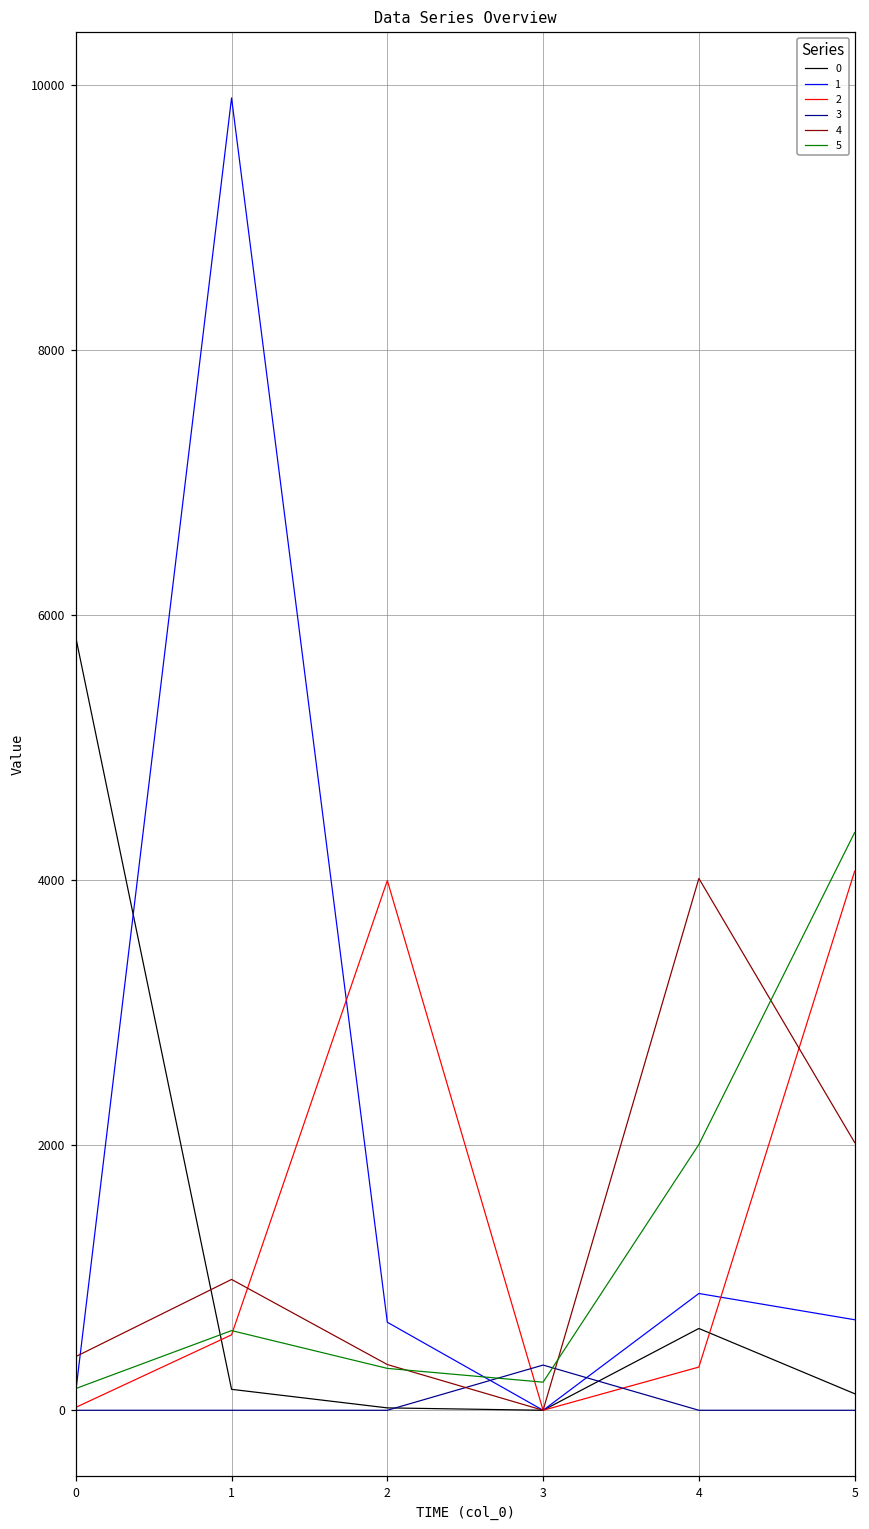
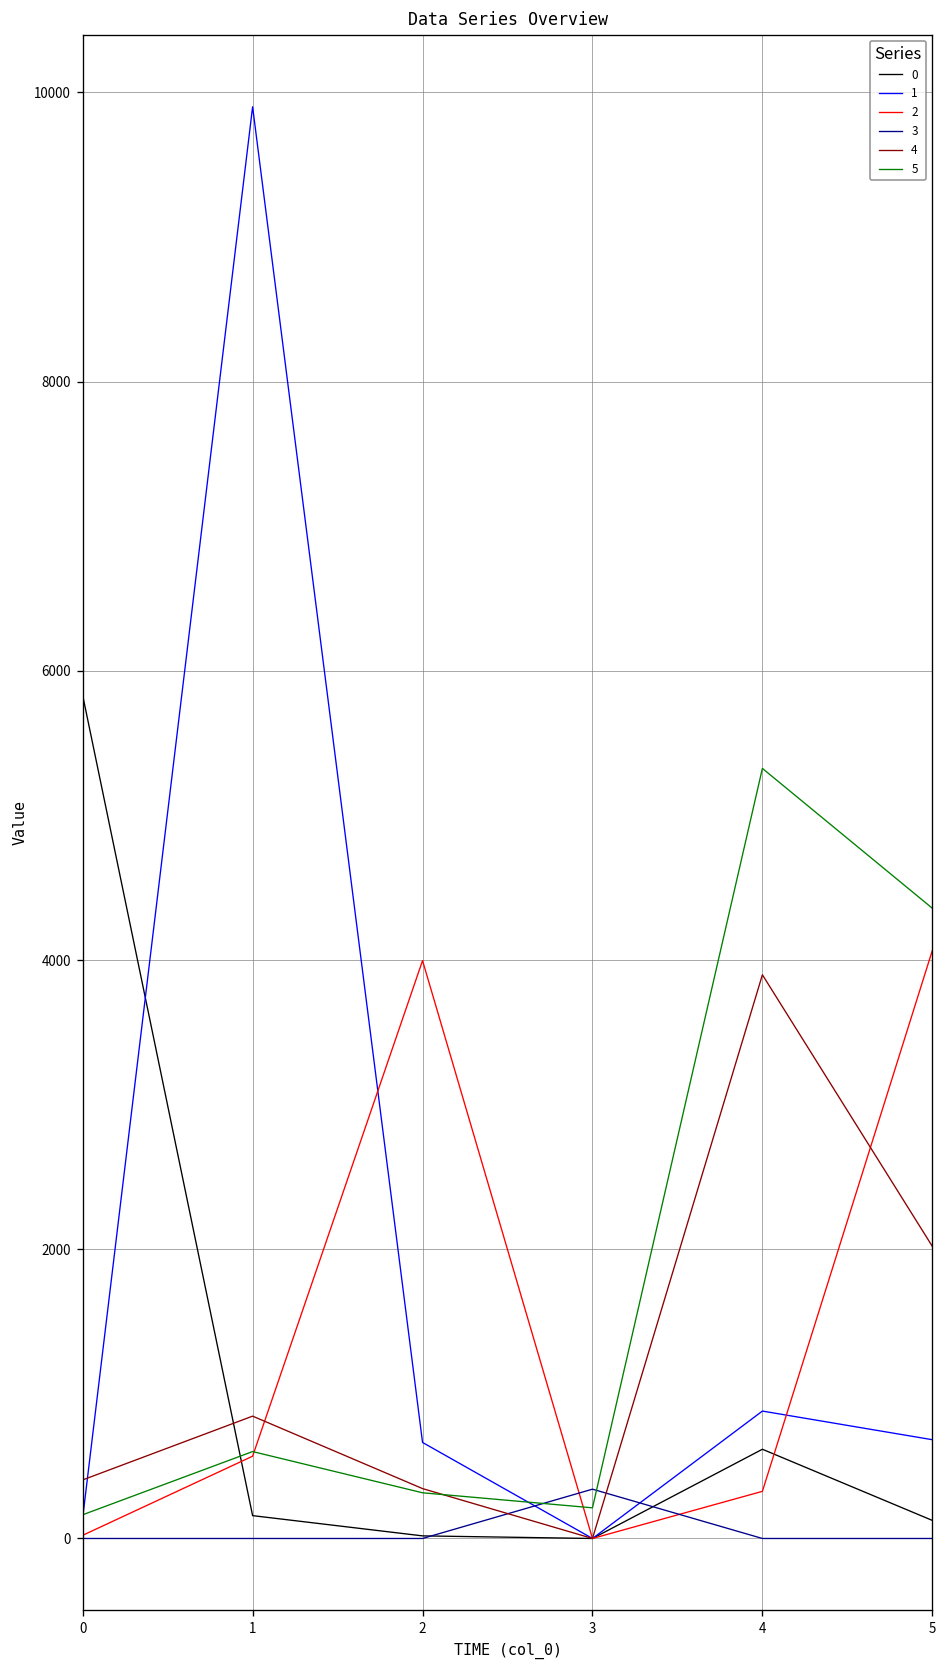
4, 1: 990 -> 850
4, 4: 4010 -> 3900
5, 4: 2010 -> 5330
